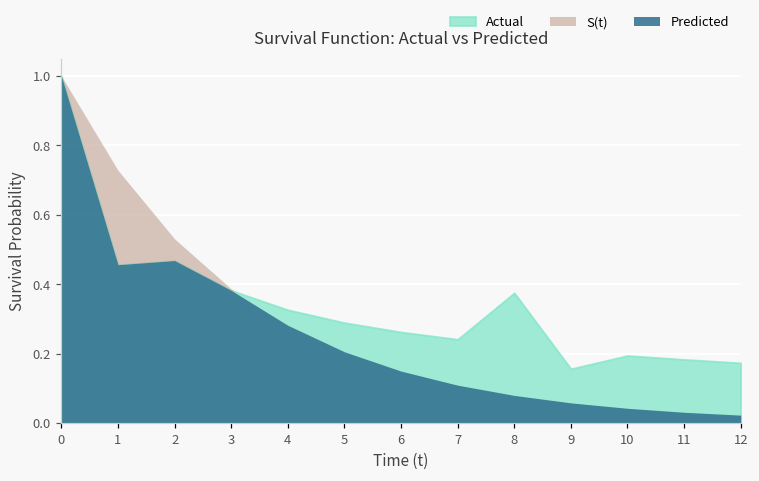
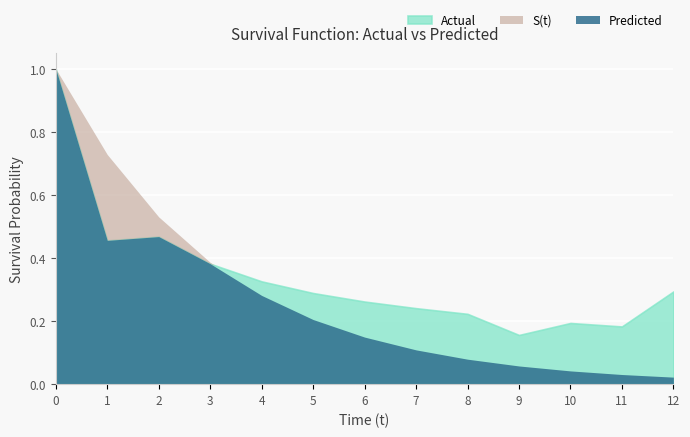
Actual, 8: 0.38 -> 0.22
Actual, 12: 0.17 -> 0.29
